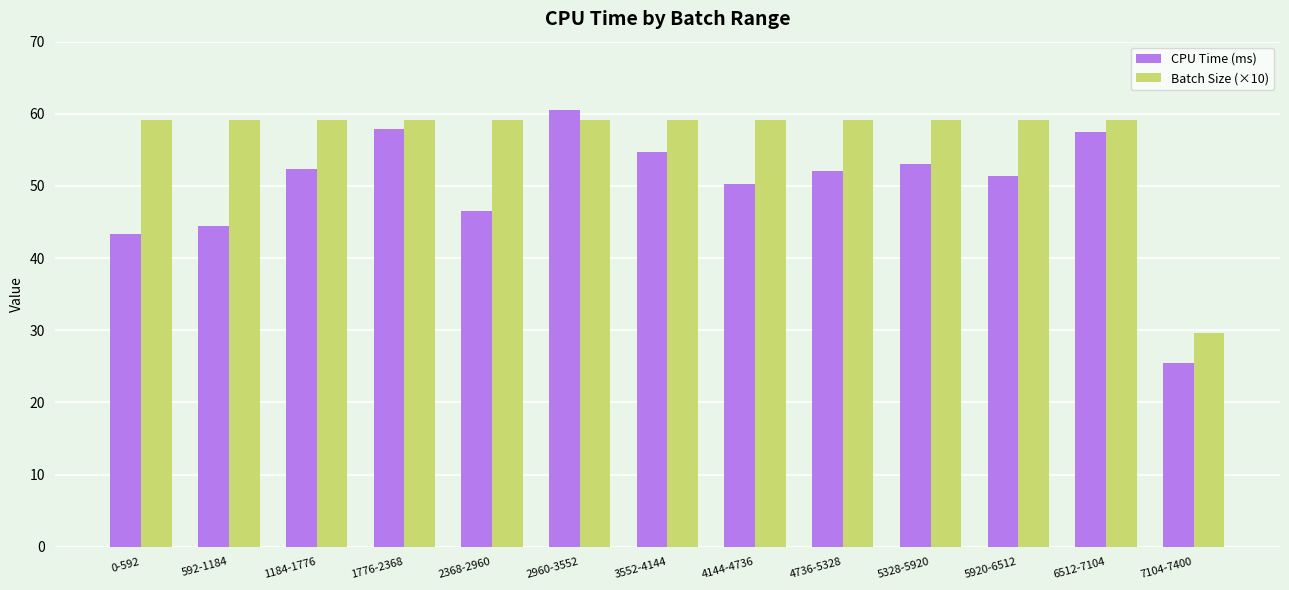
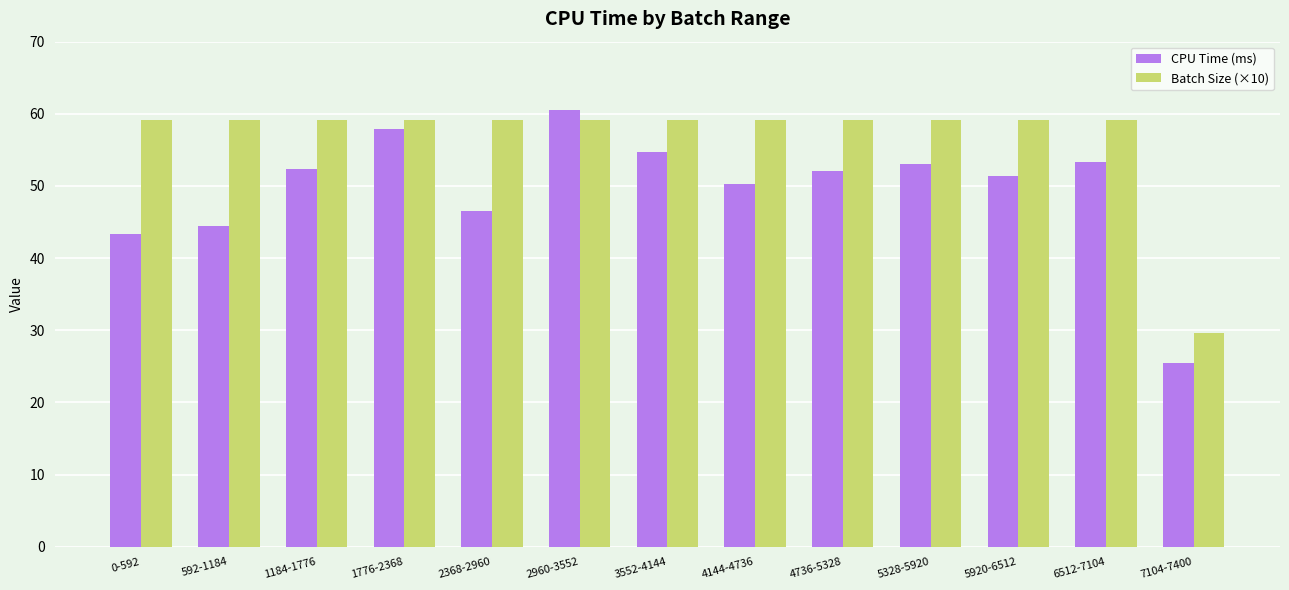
CPU Time (ms), 6512-7104: 58 -> 53
